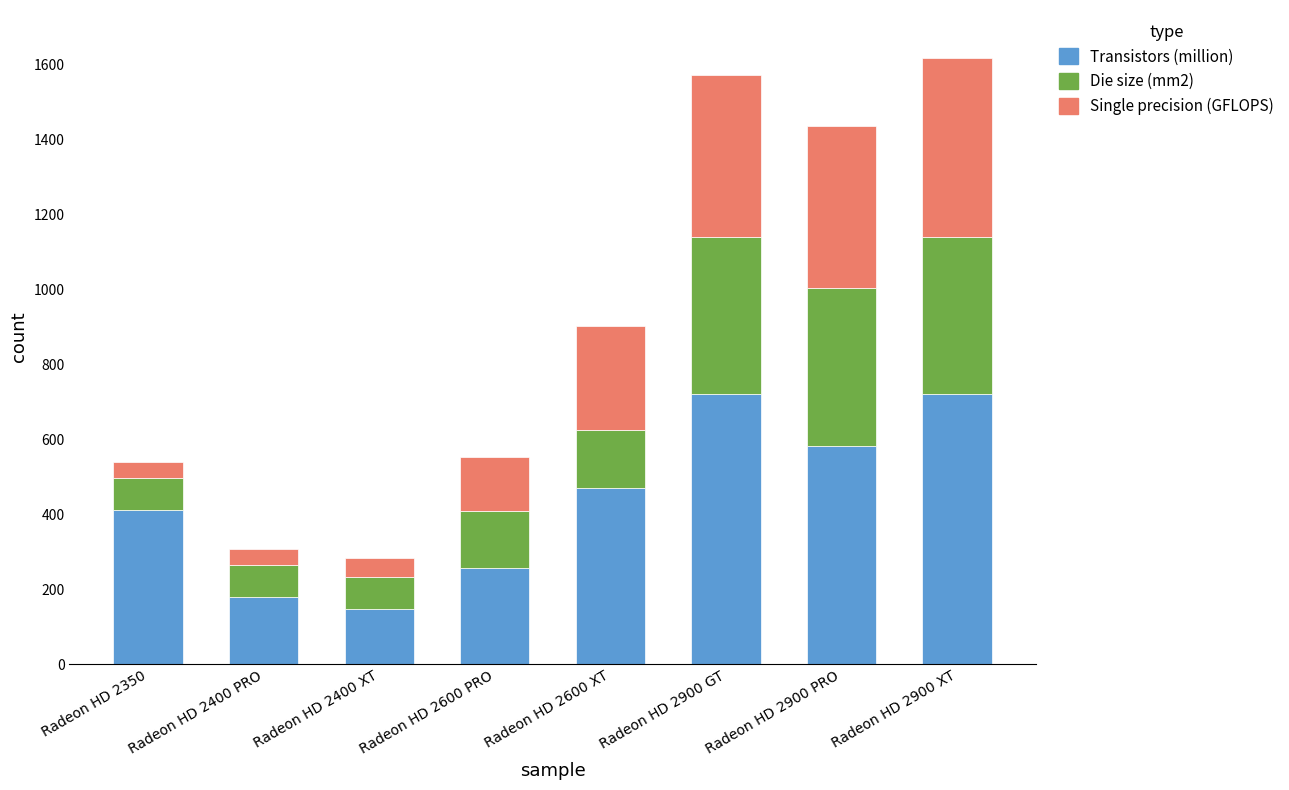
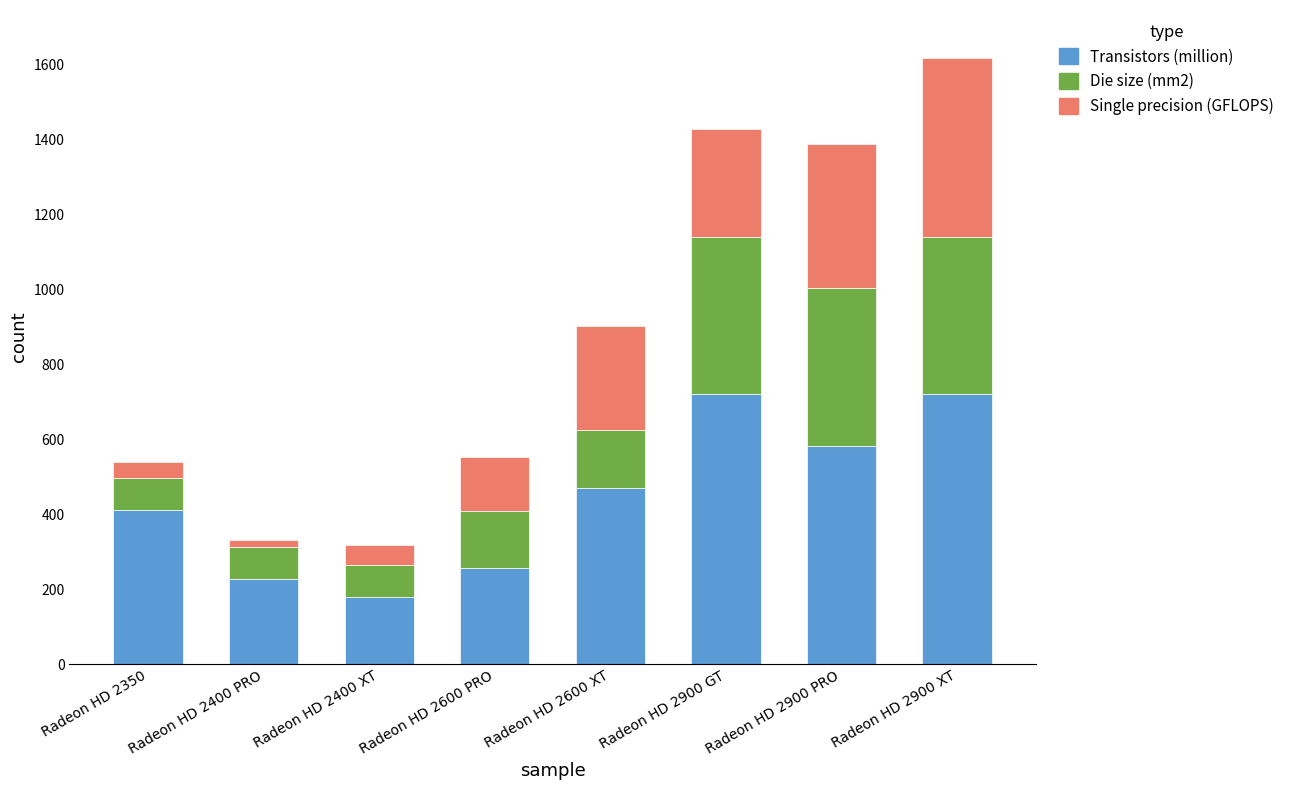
Transistors (million), Radeon HD 2400 PRO: 180 -> 230
Single precision (GFLOPS), Radeon HD 2400 PRO: 40 -> 20
Transistors (million), Radeon HD 2400 XT: 150 -> 180
Single precision (GFLOPS), Radeon HD 2900 GT: 430 -> 290
Single precision (GFLOPS), Radeon HD 2900 PRO: 430 -> 380
